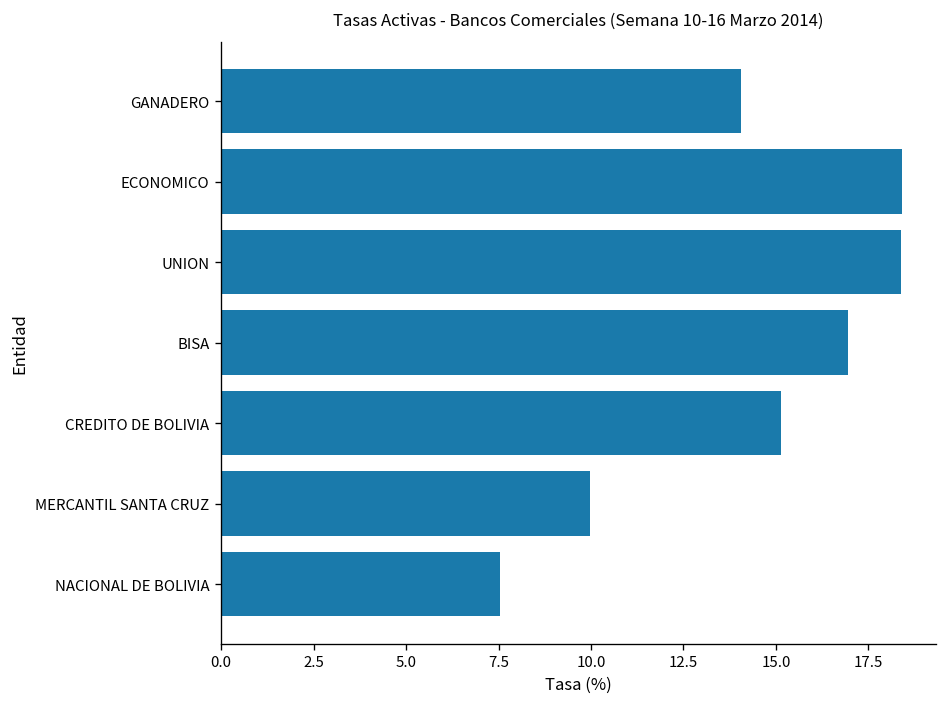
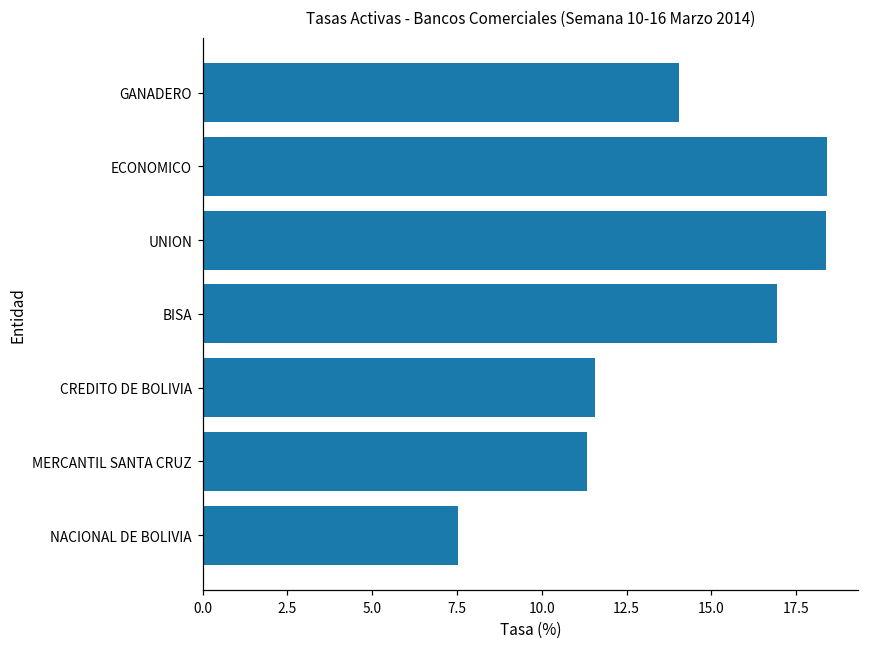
CREDITO DE BOLIVIA: 15.1 -> 11.6
MERCANTIL SANTA CRUZ: 10.0 -> 11.3
